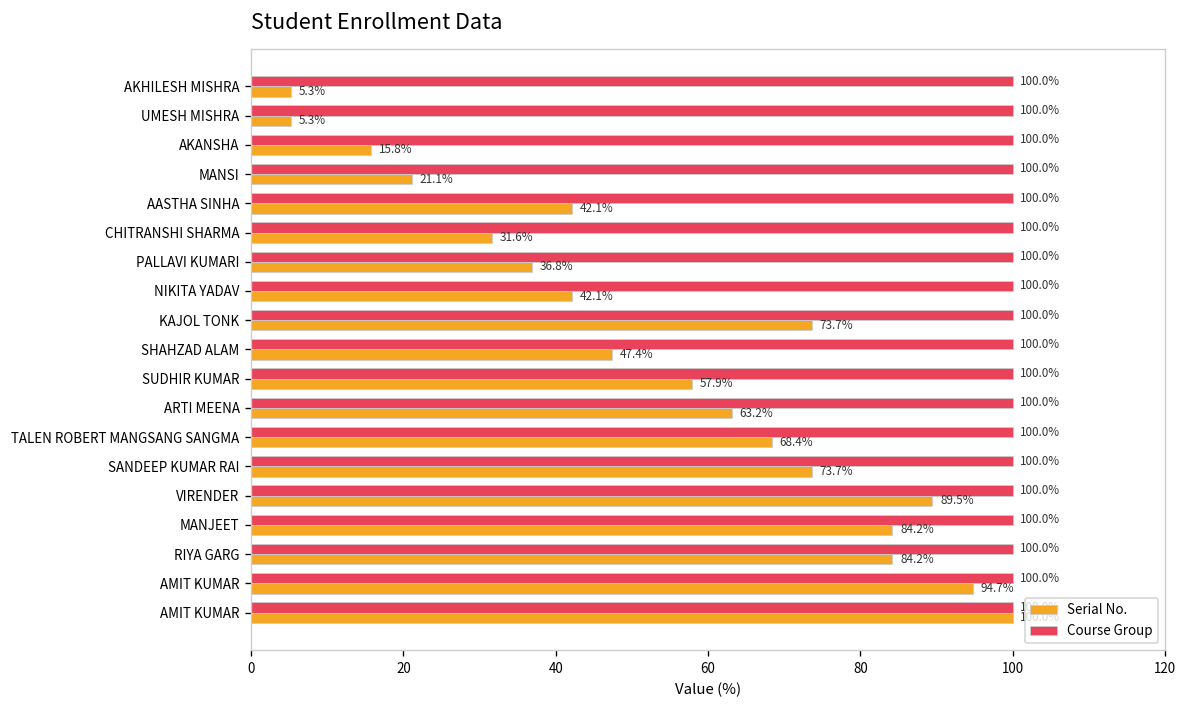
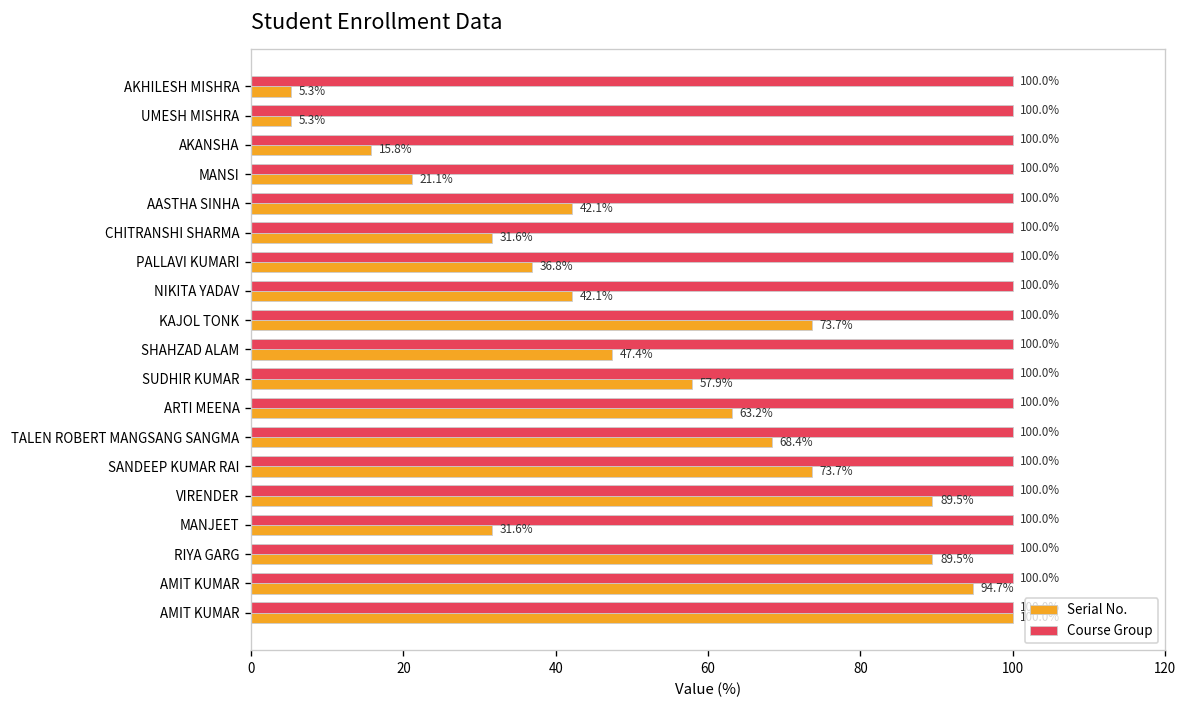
Serial No., MANJEET: 84.2% -> 31.6%
Serial No., RIYA GARG: 84.2% -> 89.5%
